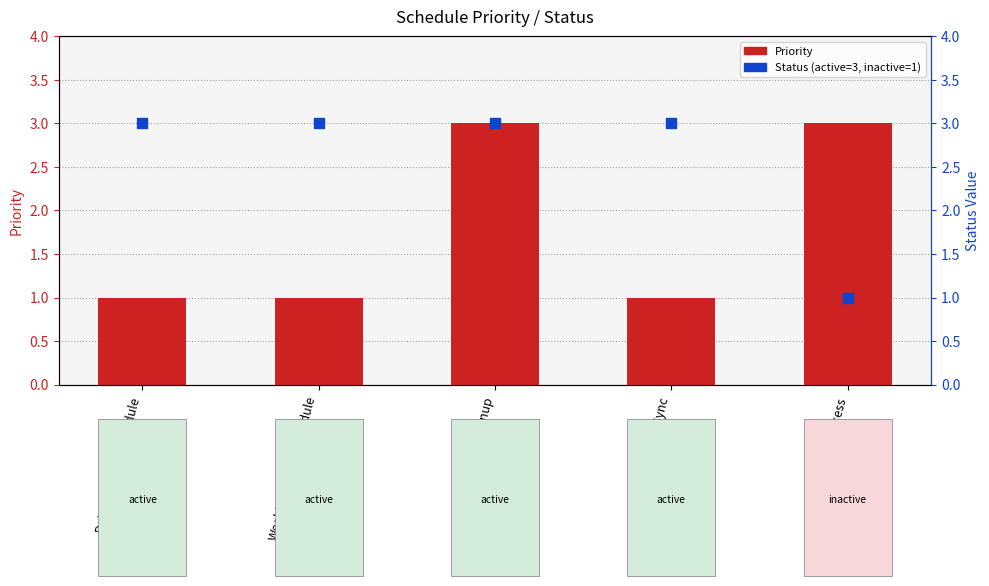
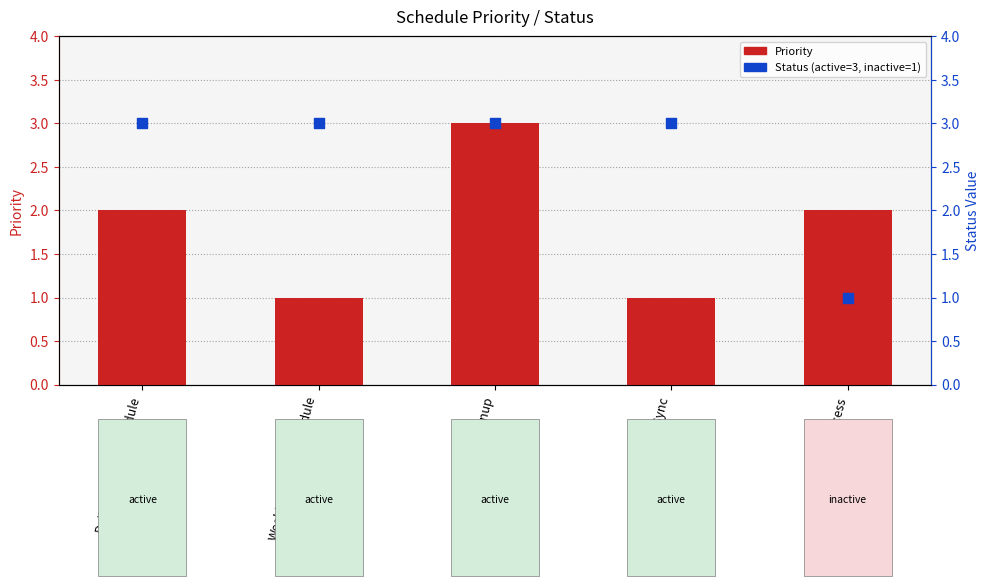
Priority, Daily_Backup_Schedule: 1 -> 2
Priority, EOD_Process: 3 -> 2
